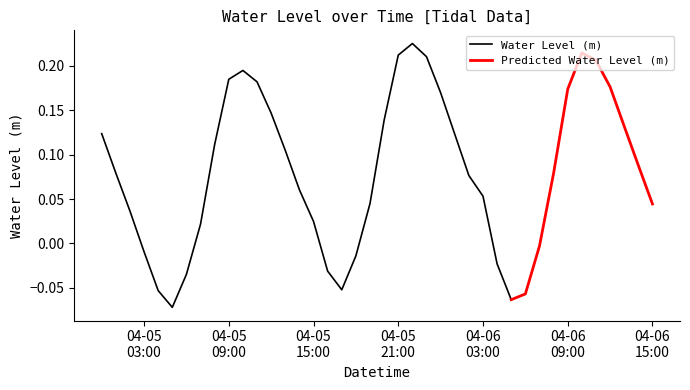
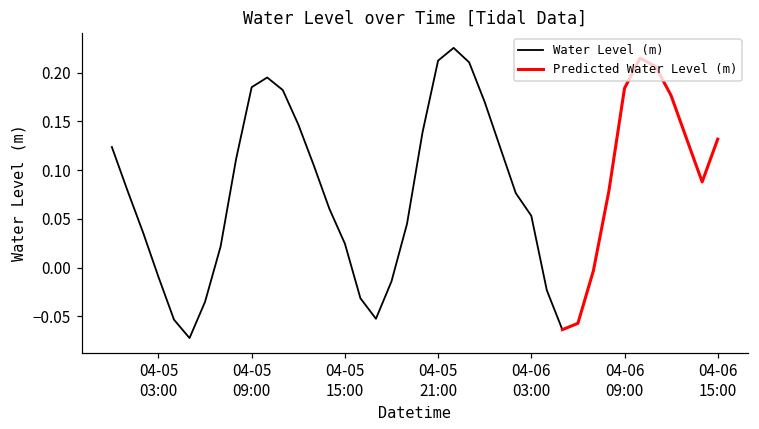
Predicted Water Level (m), 04-06 09:00: 0.17 -> 0.18
Predicted Water Level (m), 04-06 15:00: 0.04 -> 0.13
